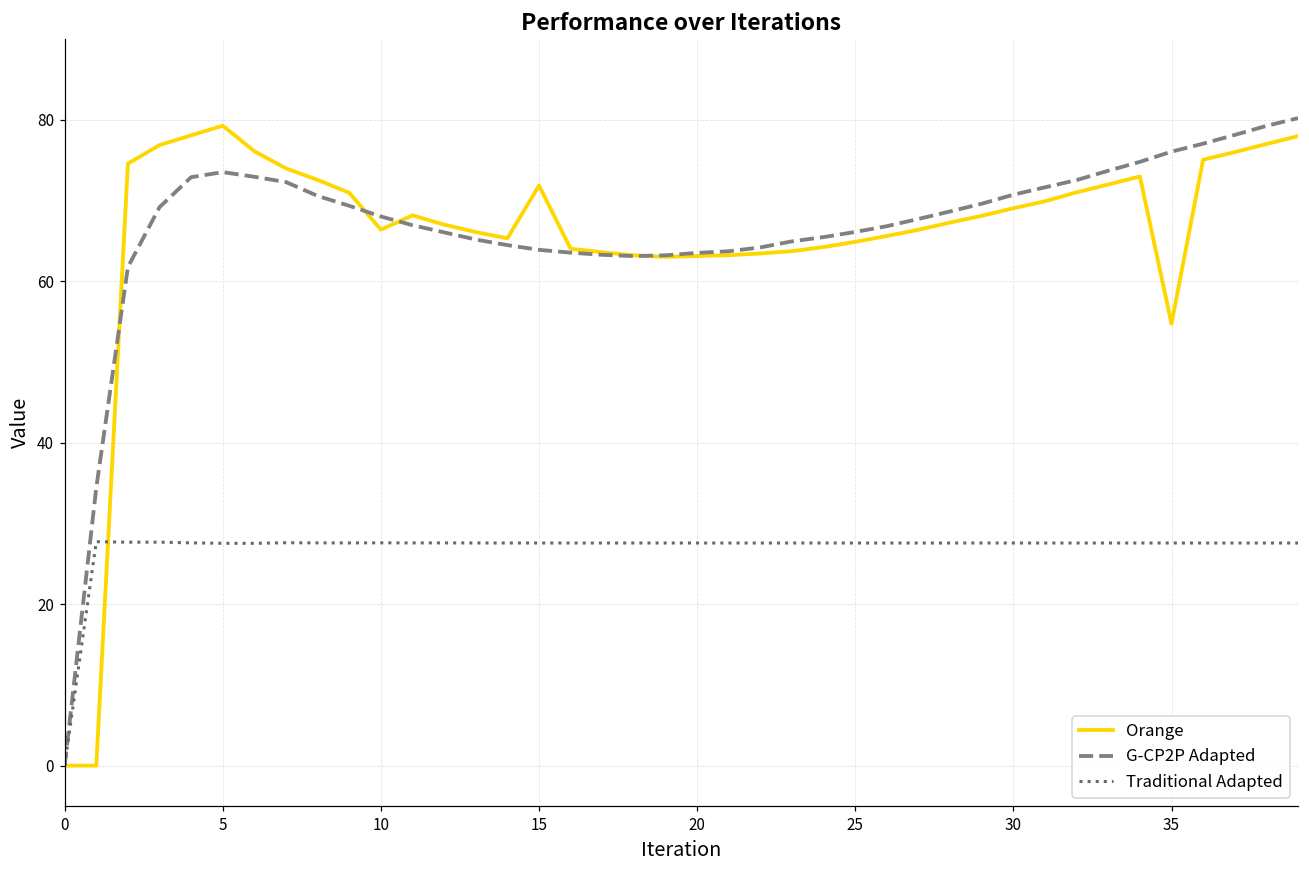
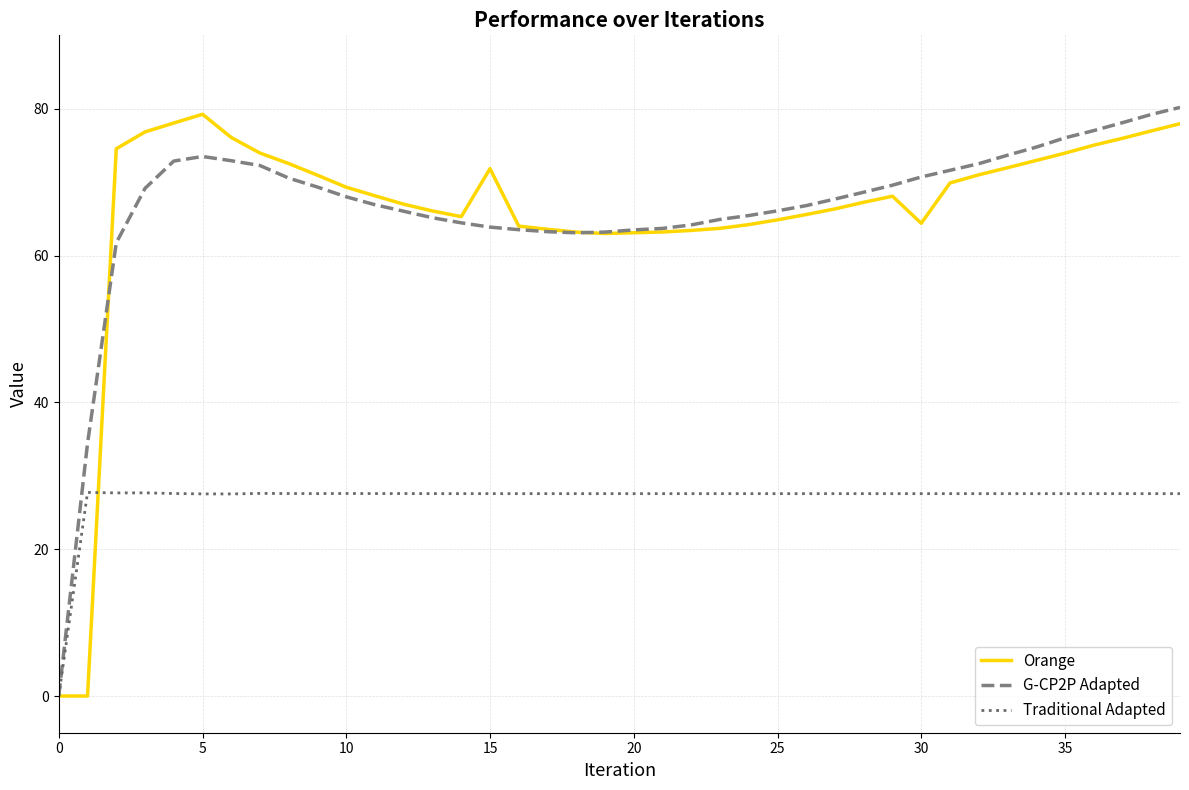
Orange, 10: 66 -> 69
Orange, 30: 69 -> 64
Orange, 35: 55 -> 74
